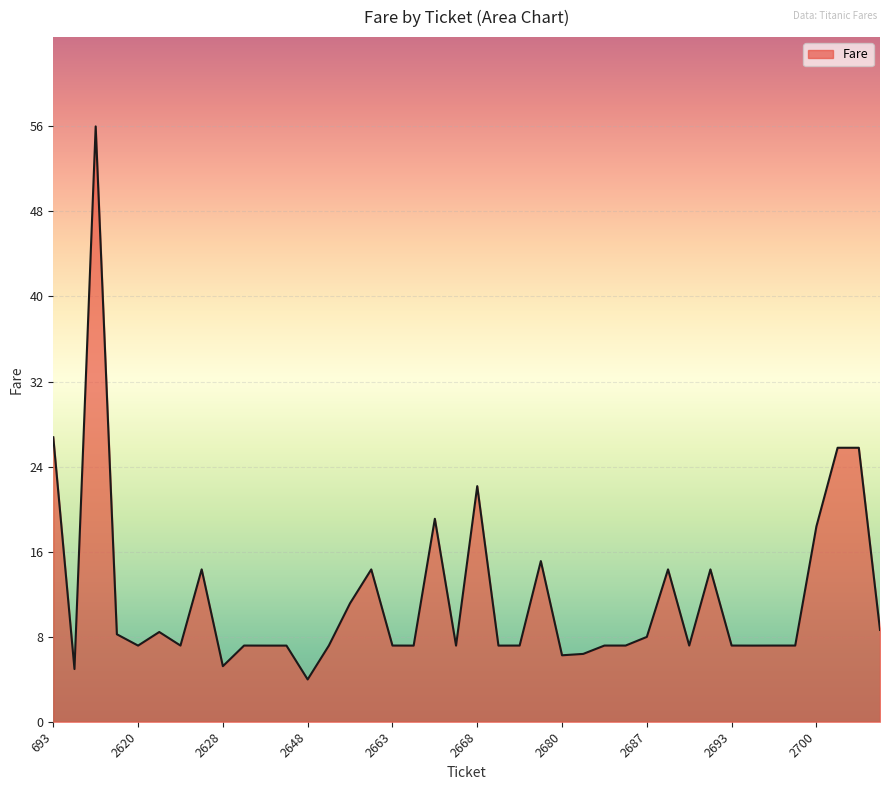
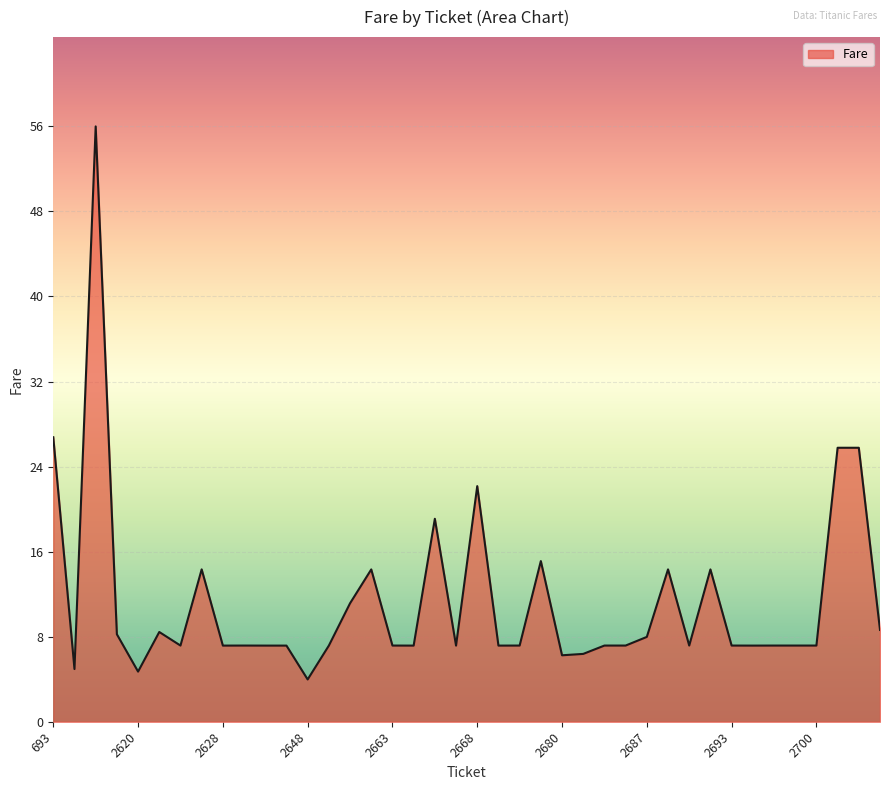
2620: 7.2 -> 4.8
2628: 5.3 -> 7.2
2700: 18.5 -> 7.2
